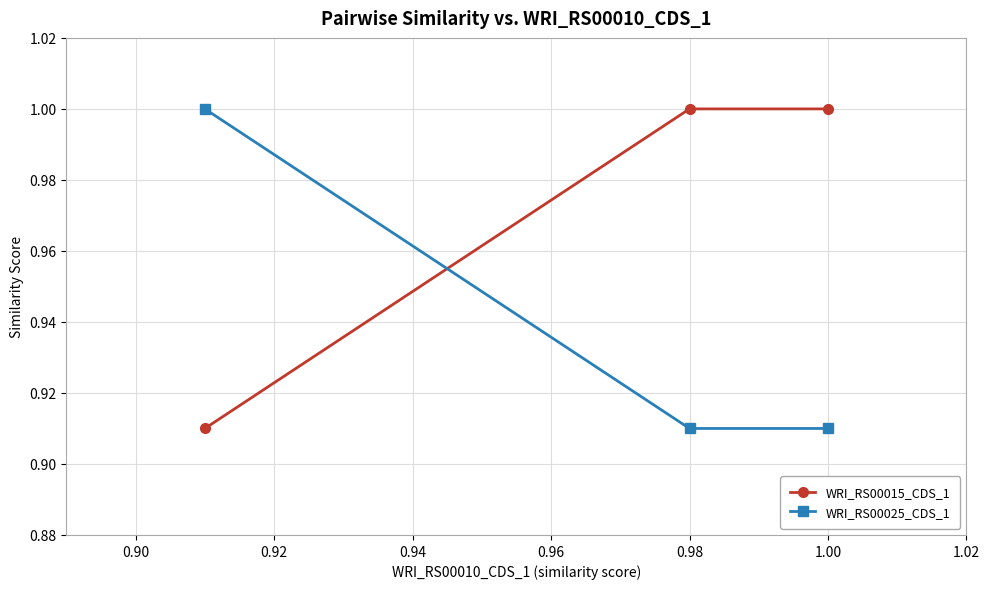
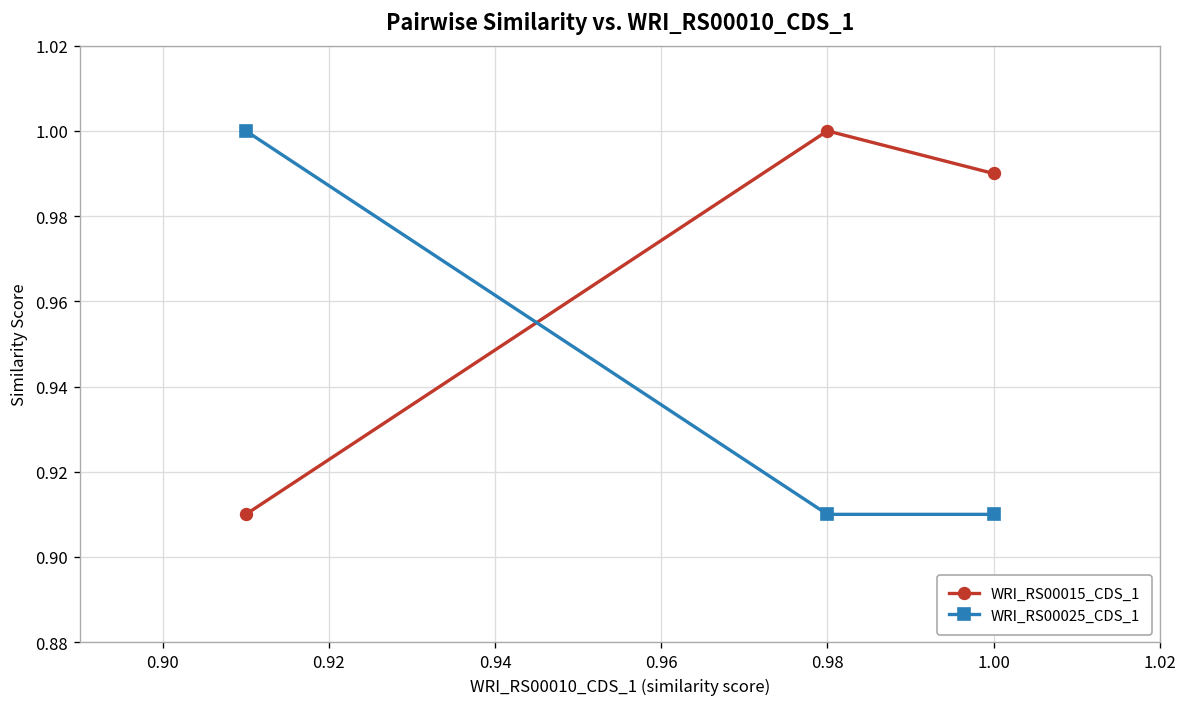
WRI_RS00015_CDS_1, 1.00: 1.00 -> 0.99
